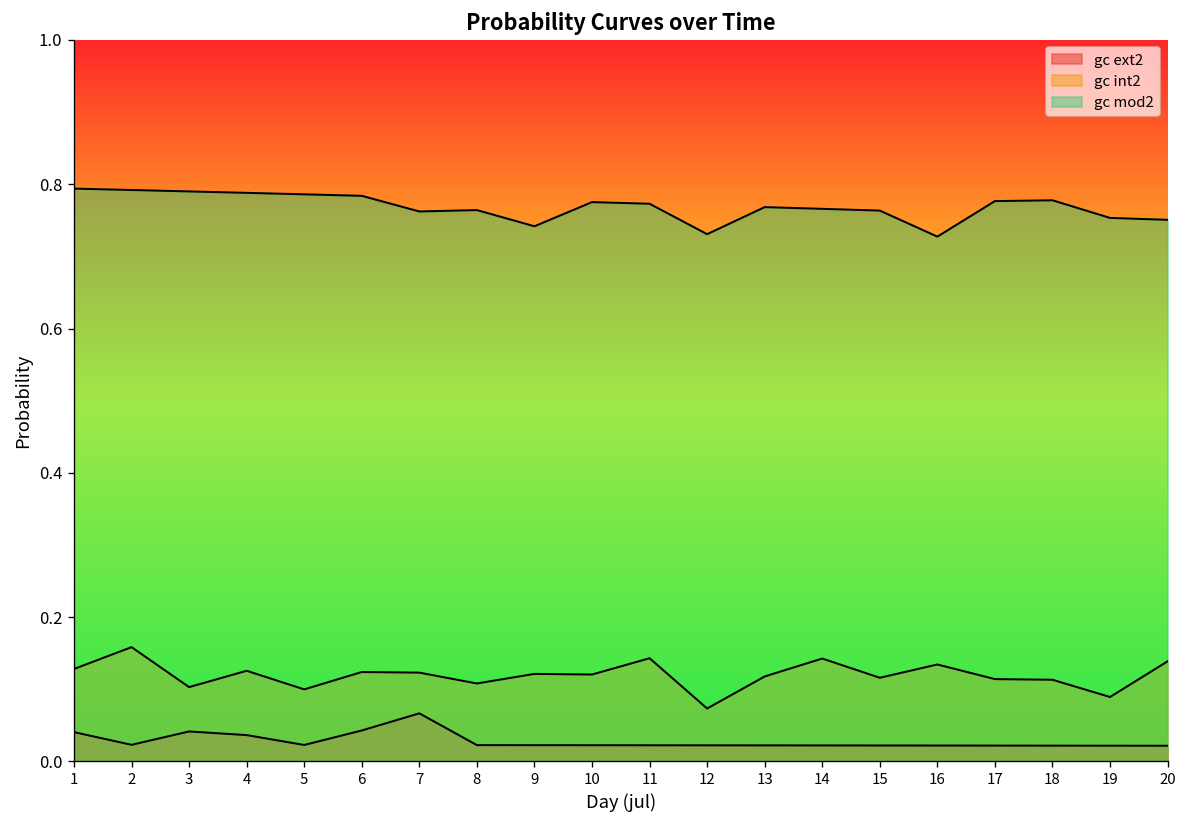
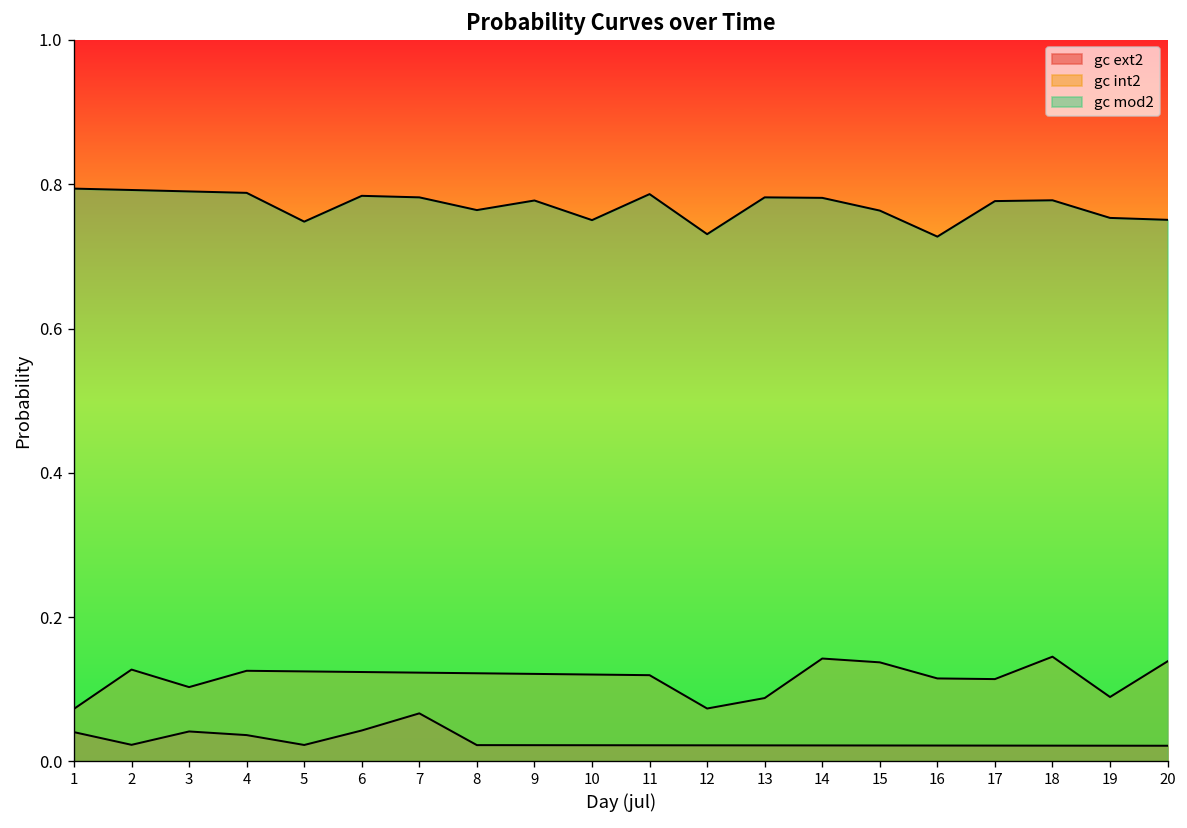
gc int2, 1: 0.13 -> 0.07
gc int2, 2: 0.16 -> 0.13
gc int2, 5: 0.10 -> 0.12
gc mod2, 5: 0.79 -> 0.75
gc mod2, 7: 0.76 -> 0.78
gc int2, 8: 0.11 -> 0.12
gc mod2, 9: 0.74 -> 0.78
gc mod2, 10: 0.78 -> 0.75
gc int2, 11: 0.14 -> 0.12
gc mod2, 11: 0.77 -> 0.79
gc int2, 13: 0.12 -> 0.09
gc mod2, 13: 0.77 -> 0.78
gc mod2, 14: 0.77 -> 0.78
gc int2, 15: 0.12 -> 0.14
gc int2, 16: 0.13 -> 0.12
gc int2, 18: 0.11 -> 0.15
